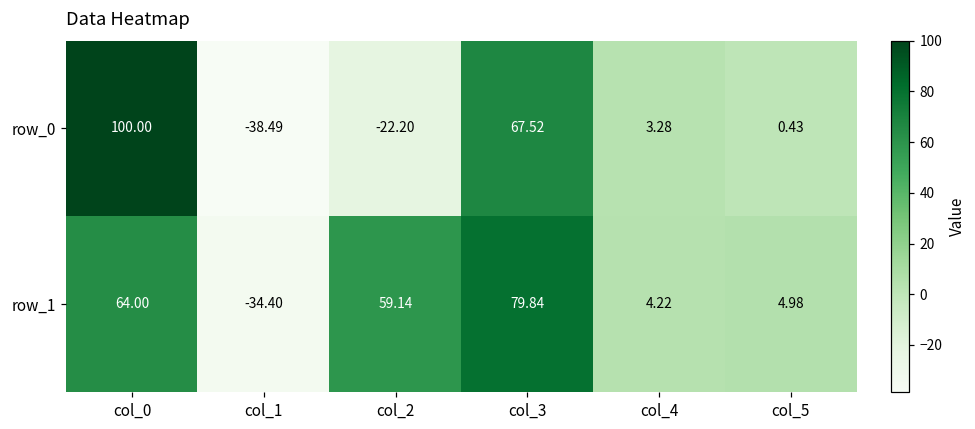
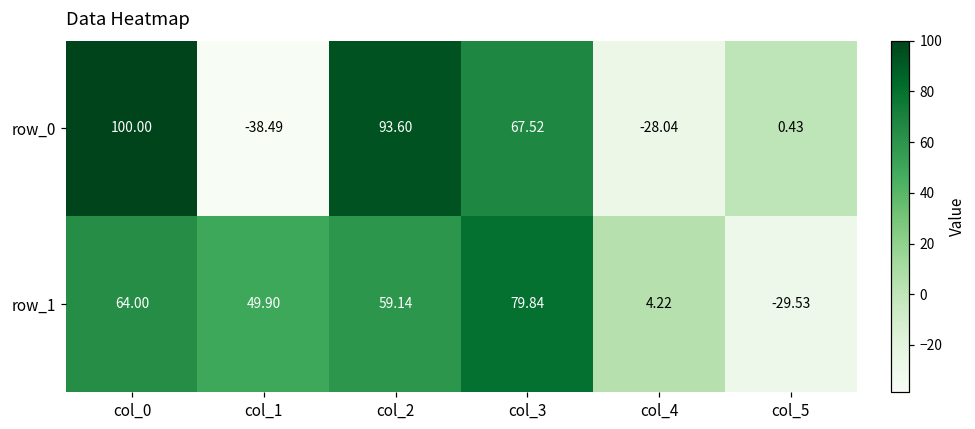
row_0, col_2: -22.20 -> 93.60
row_0, col_4: 3.28 -> -28.04
row_1, col_1: -34.40 -> 49.90
row_1, col_5: 4.98 -> -29.53
